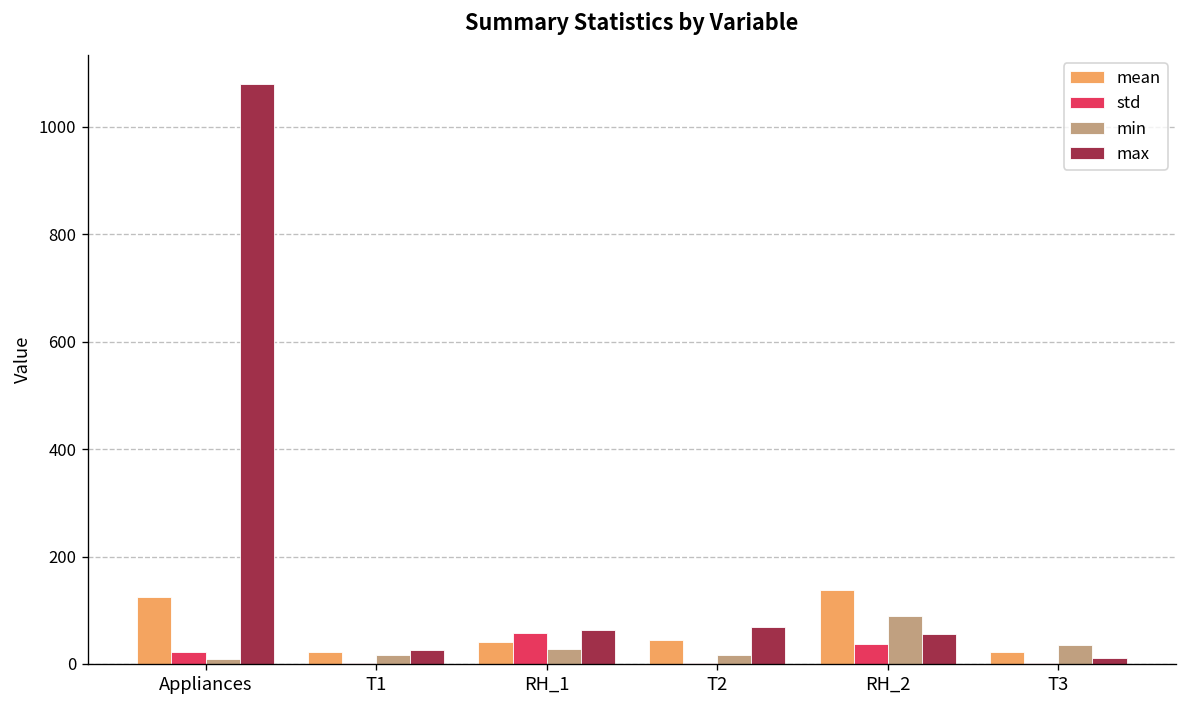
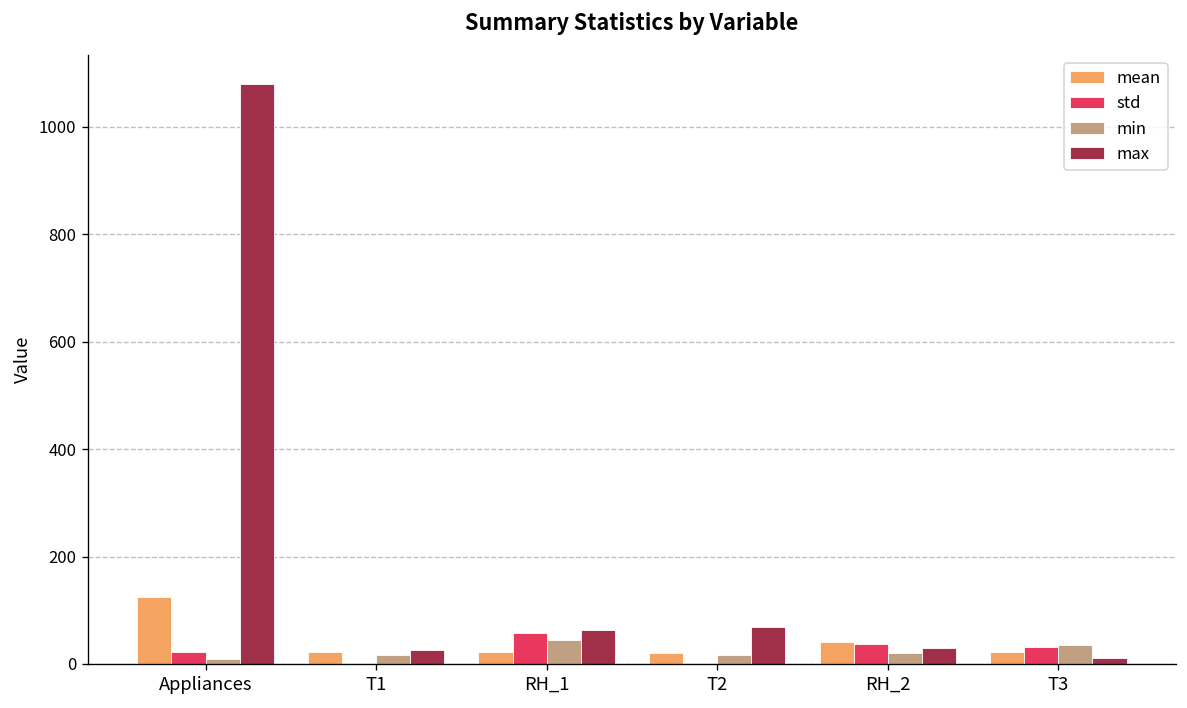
mean, RH_1: 40 -> 20
min, RH_1: 30 -> 50
mean, T2: 40 -> 20
mean, RH_2: 140 -> 40
min, RH_2: 90 -> 20
max, RH_2: 60 -> 30
std, T3: 0 -> 30
